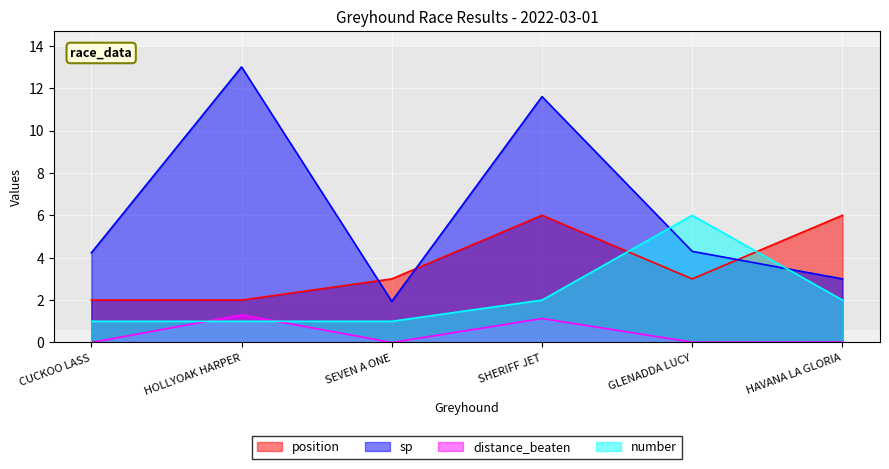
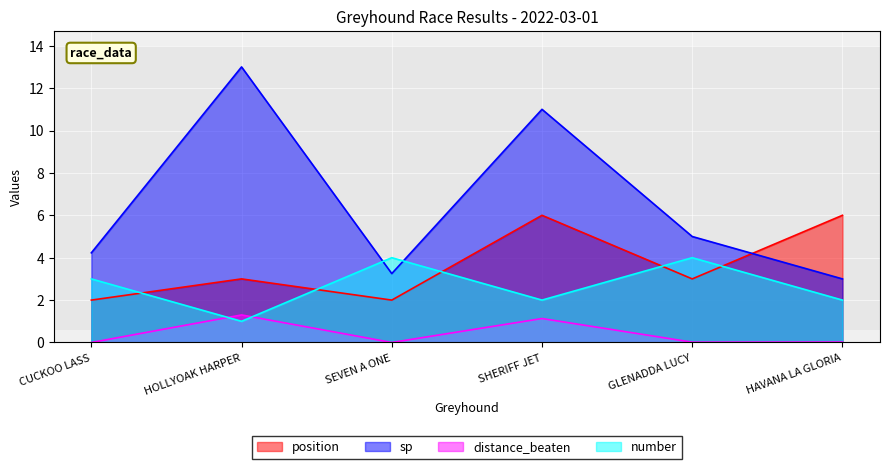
number, CUCKOO LASS: 1 -> 3
position, HOLLYOAK HARPER: 2 -> 3
position, SEVEN A ONE: 3 -> 2
sp, SEVEN A ONE: 1.9 -> 3.3
number, SEVEN A ONE: 1 -> 4
sp, SHERIFF JET: 11.6 -> 11.0
sp, GLENADDA LUCY: 4.3 -> 5.0
number, GLENADDA LUCY: 6 -> 4
